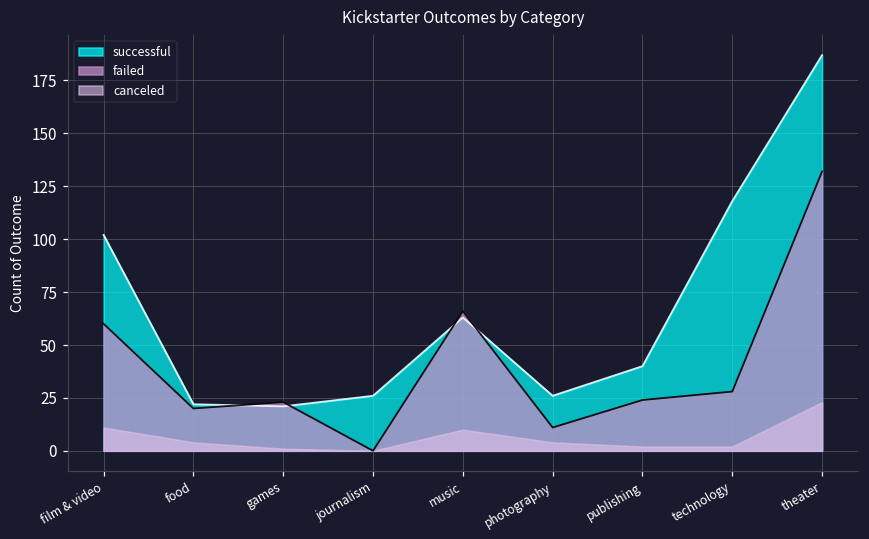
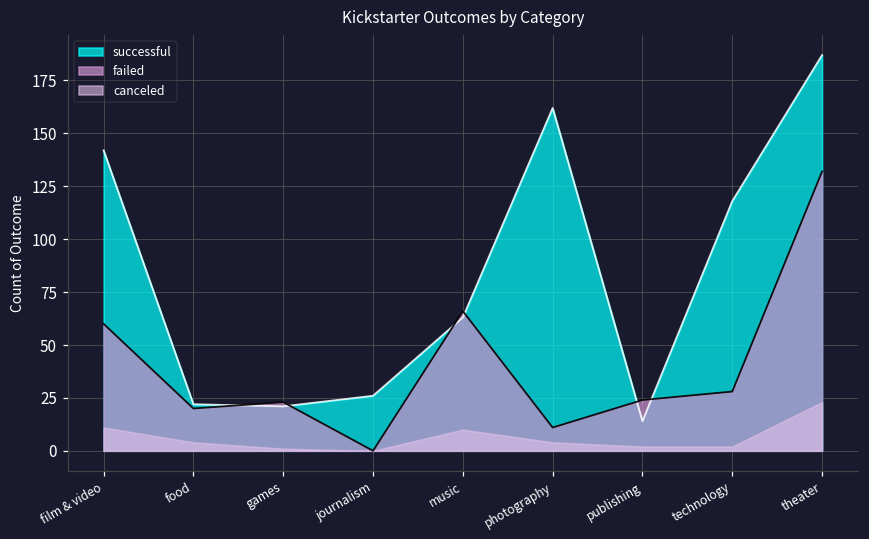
successful, film & video: 102 -> 142
successful, photography: 26 -> 162
successful, publishing: 40 -> 14
